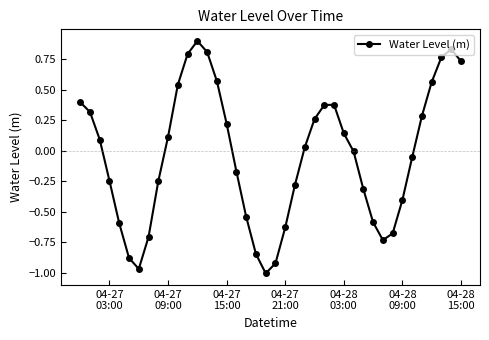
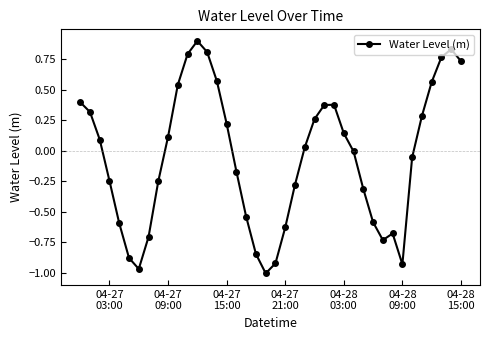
04-28 09:00: -0.41 -> -0.93
